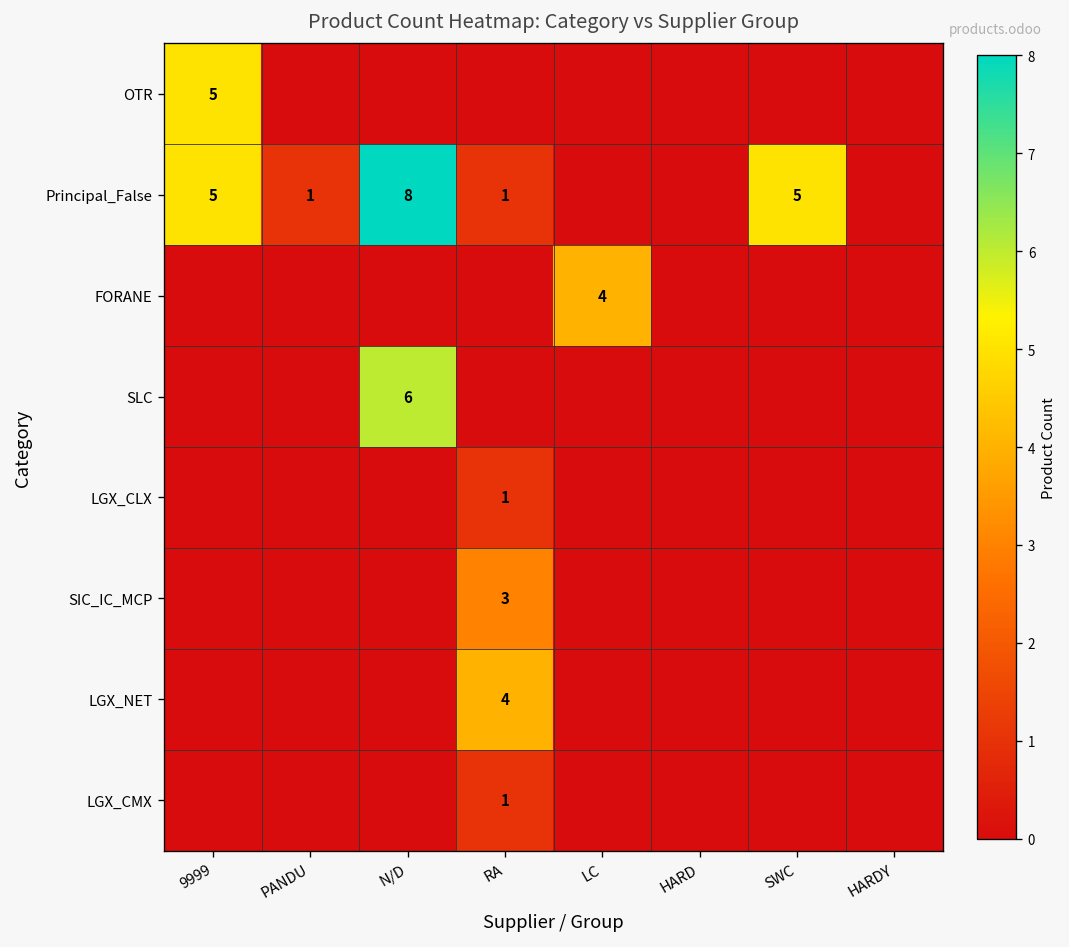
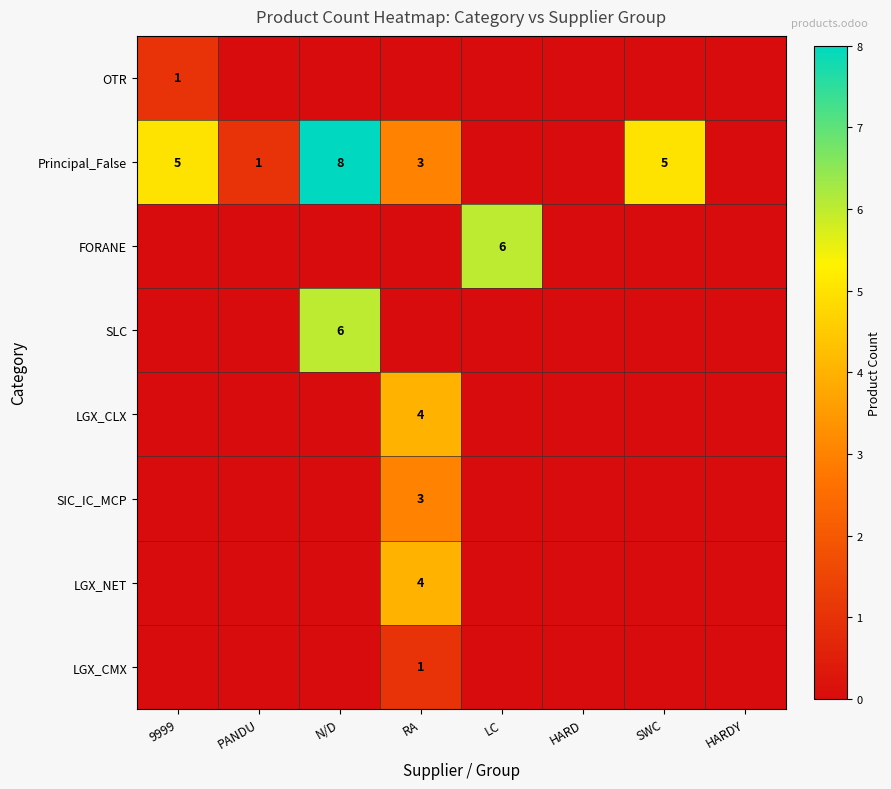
OTR, 9999: 5 -> 1
Principal_False, RA: 1 -> 3
FORANE, LC: 4 -> 6
LGX_CLX, RA: 1 -> 4
